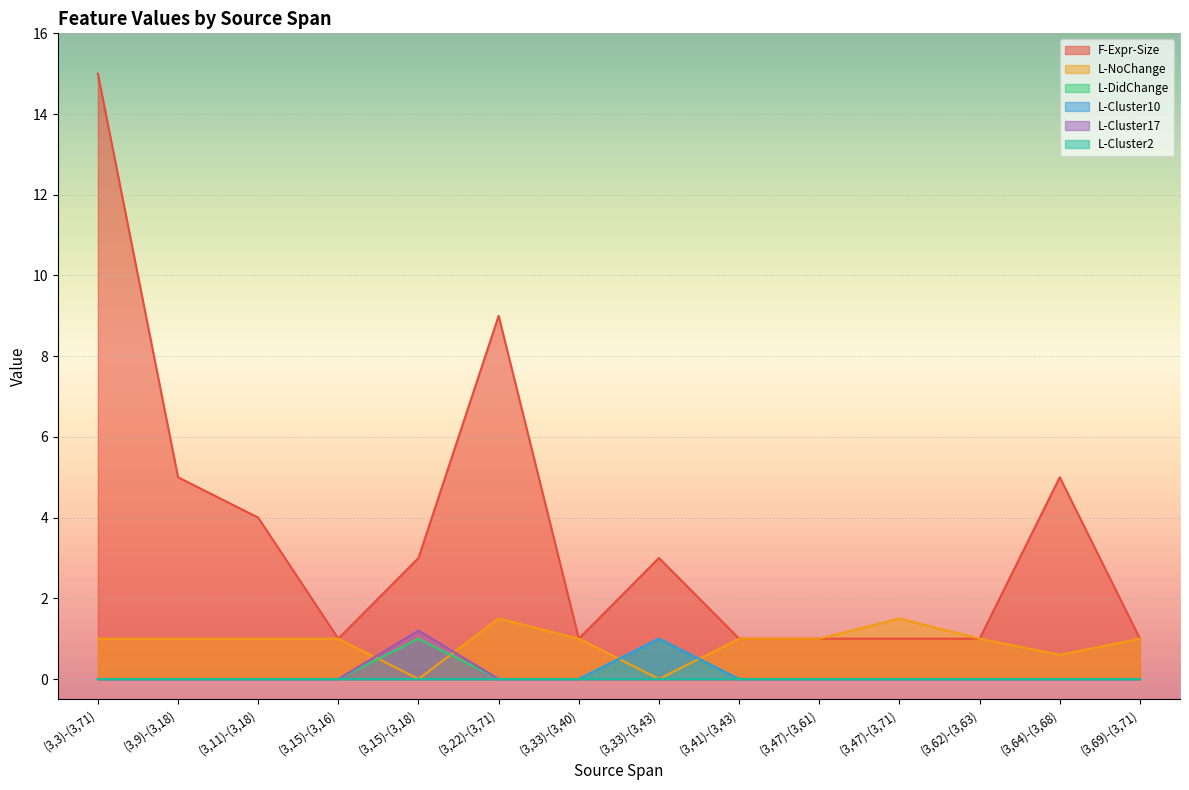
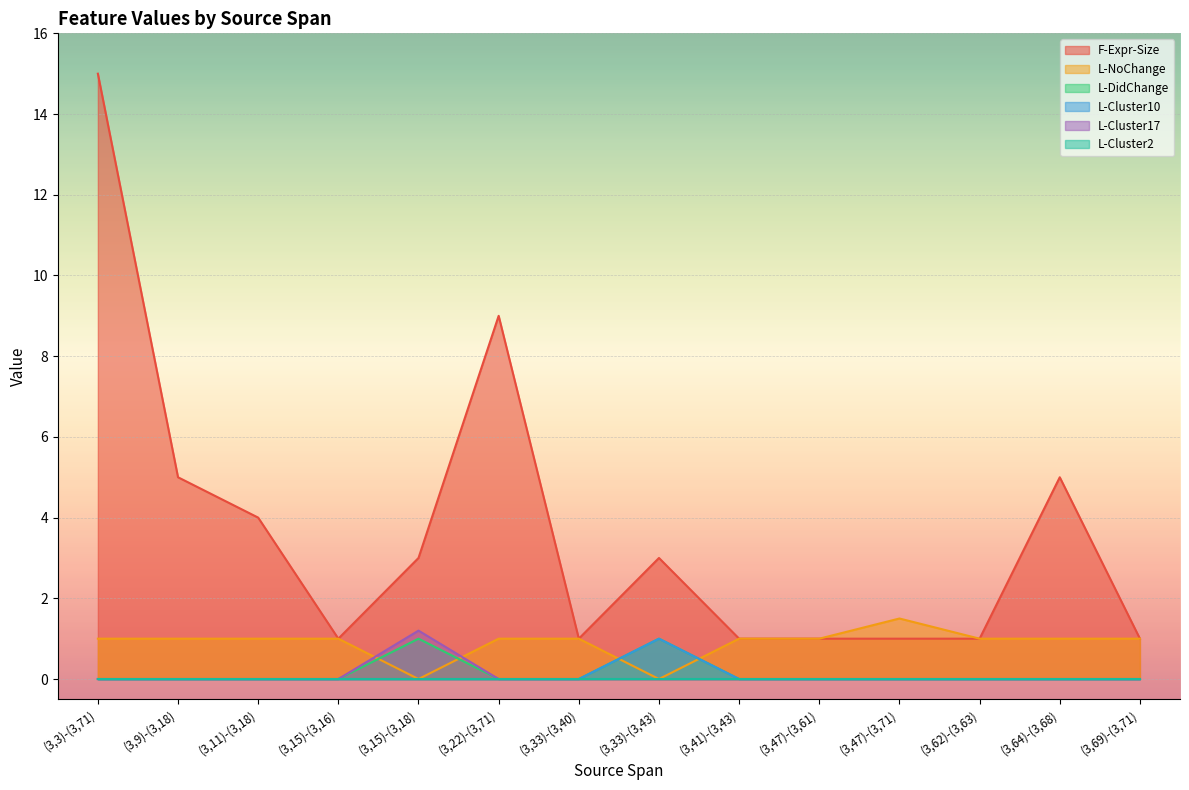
L-NoChange, (3,22)-(3,71): 1.5 -> 1.0
L-NoChange, (3,64)-(3,68): 0.6 -> 1.0
